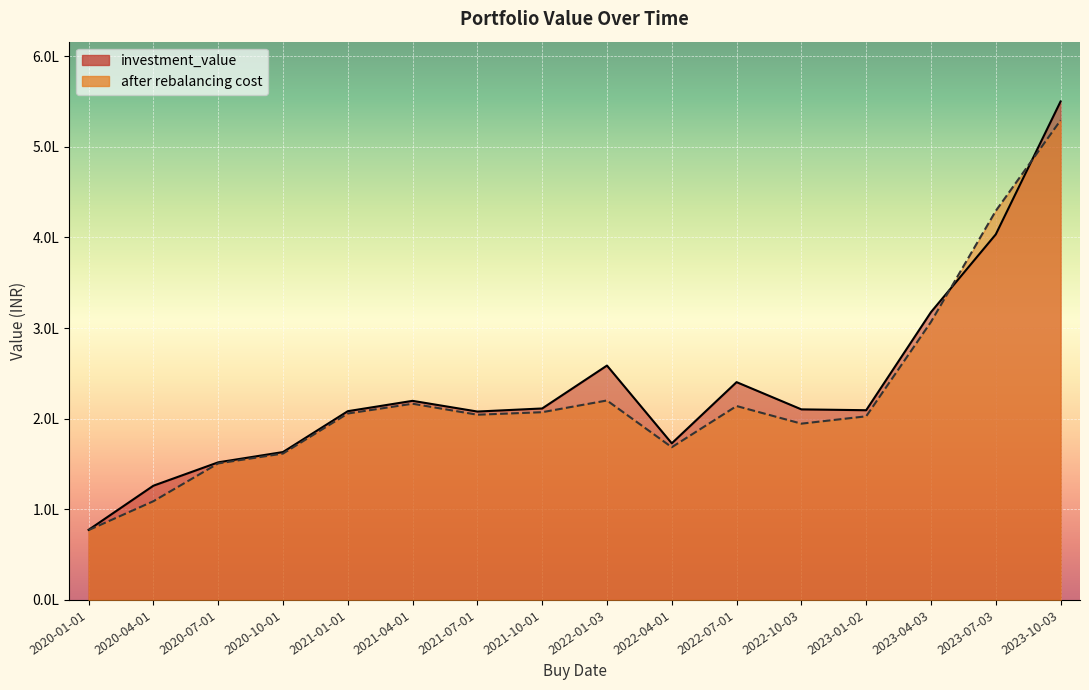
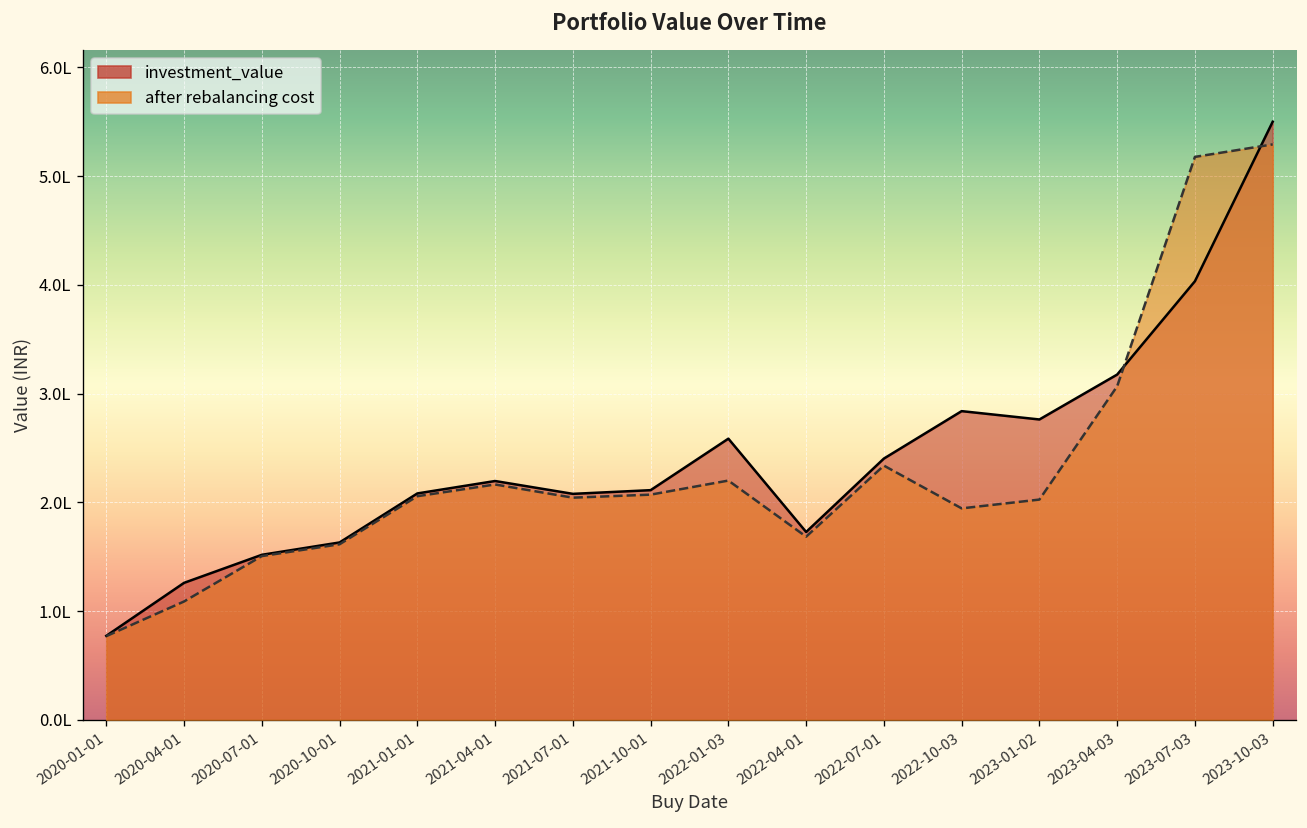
after rebalancing cost, 2022-07-01: 2.1L -> 2.3L
investment_value, 2022-10-03: 2.1L -> 2.8L
investment_value, 2023-01-02: 2.1L -> 2.8L
after rebalancing cost, 2023-07-03: 4.3L -> 5.2L
